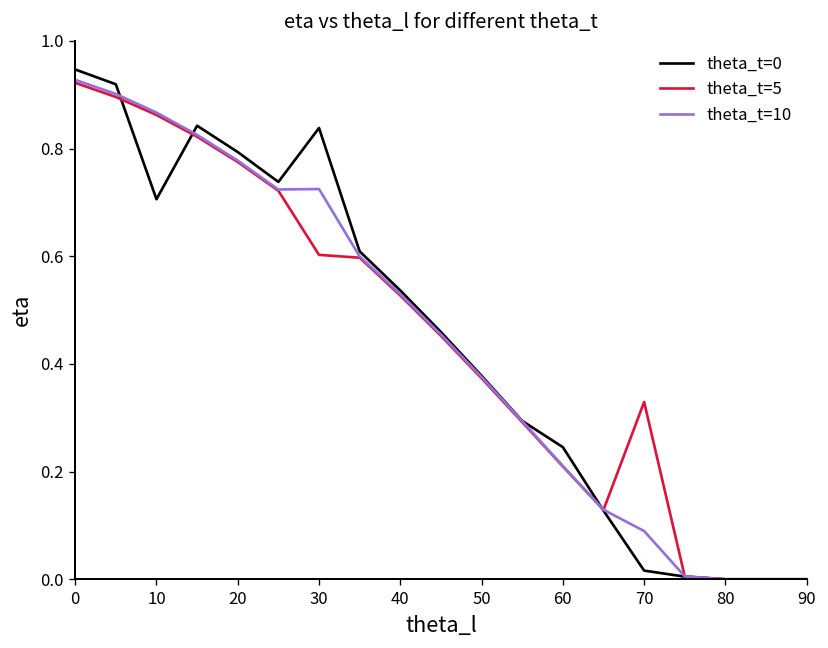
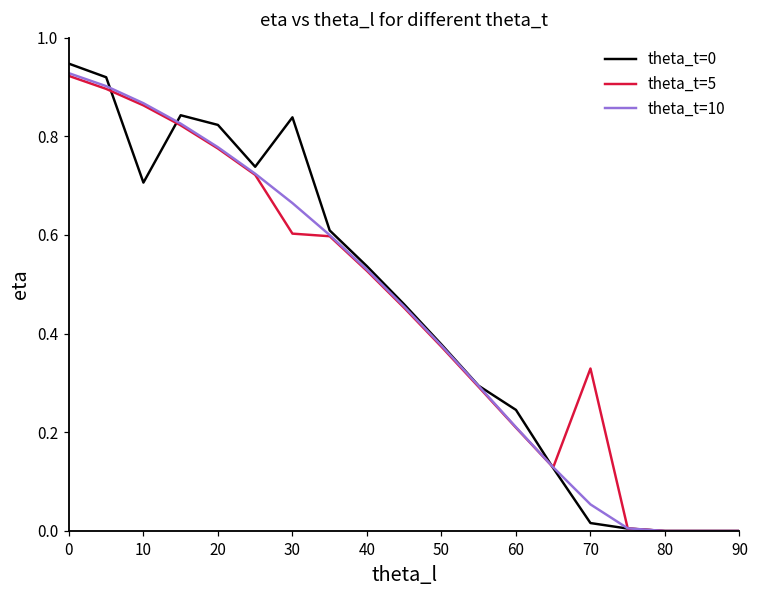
theta_t=0, 20: 0.79 -> 0.82
theta_t=10, 30: 0.72 -> 0.66
theta_t=10, 70: 0.09 -> 0.05
